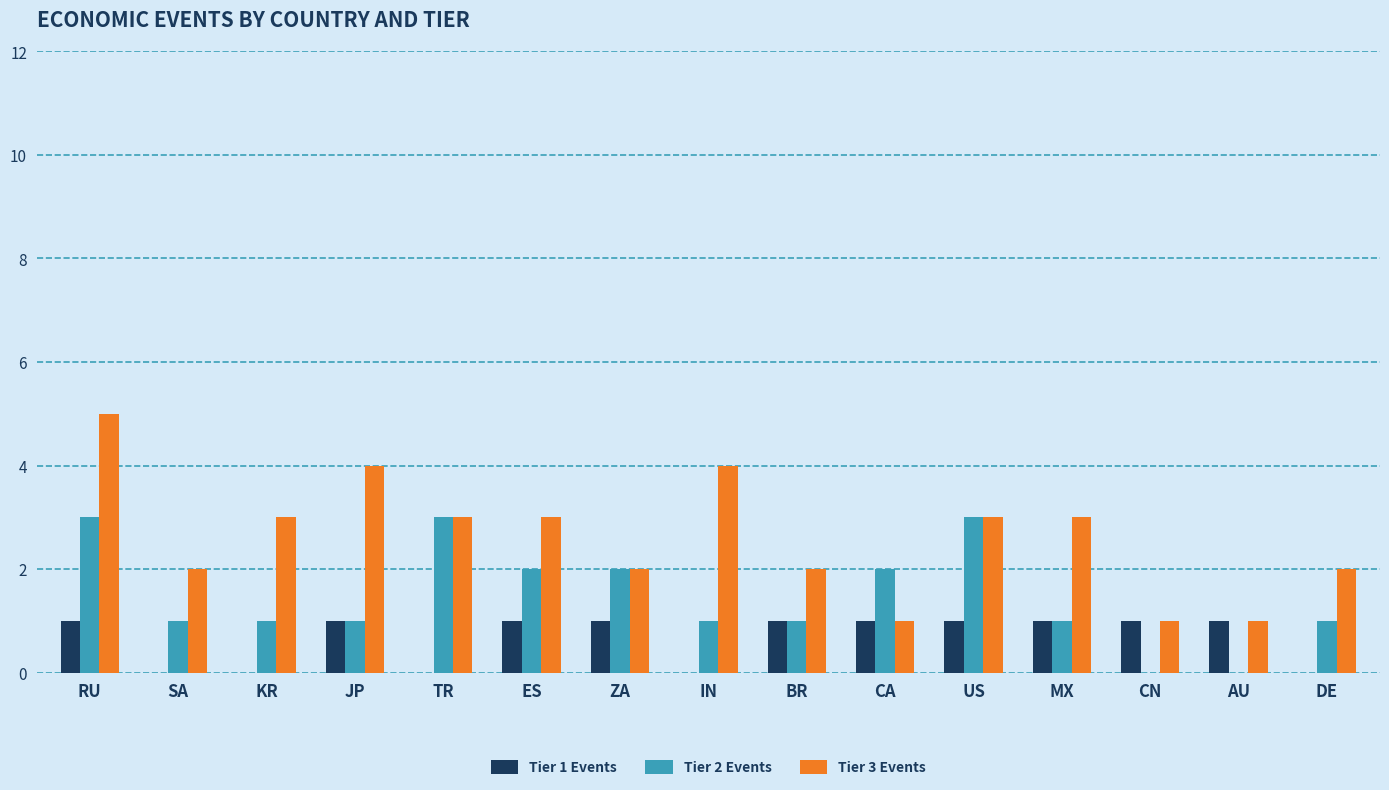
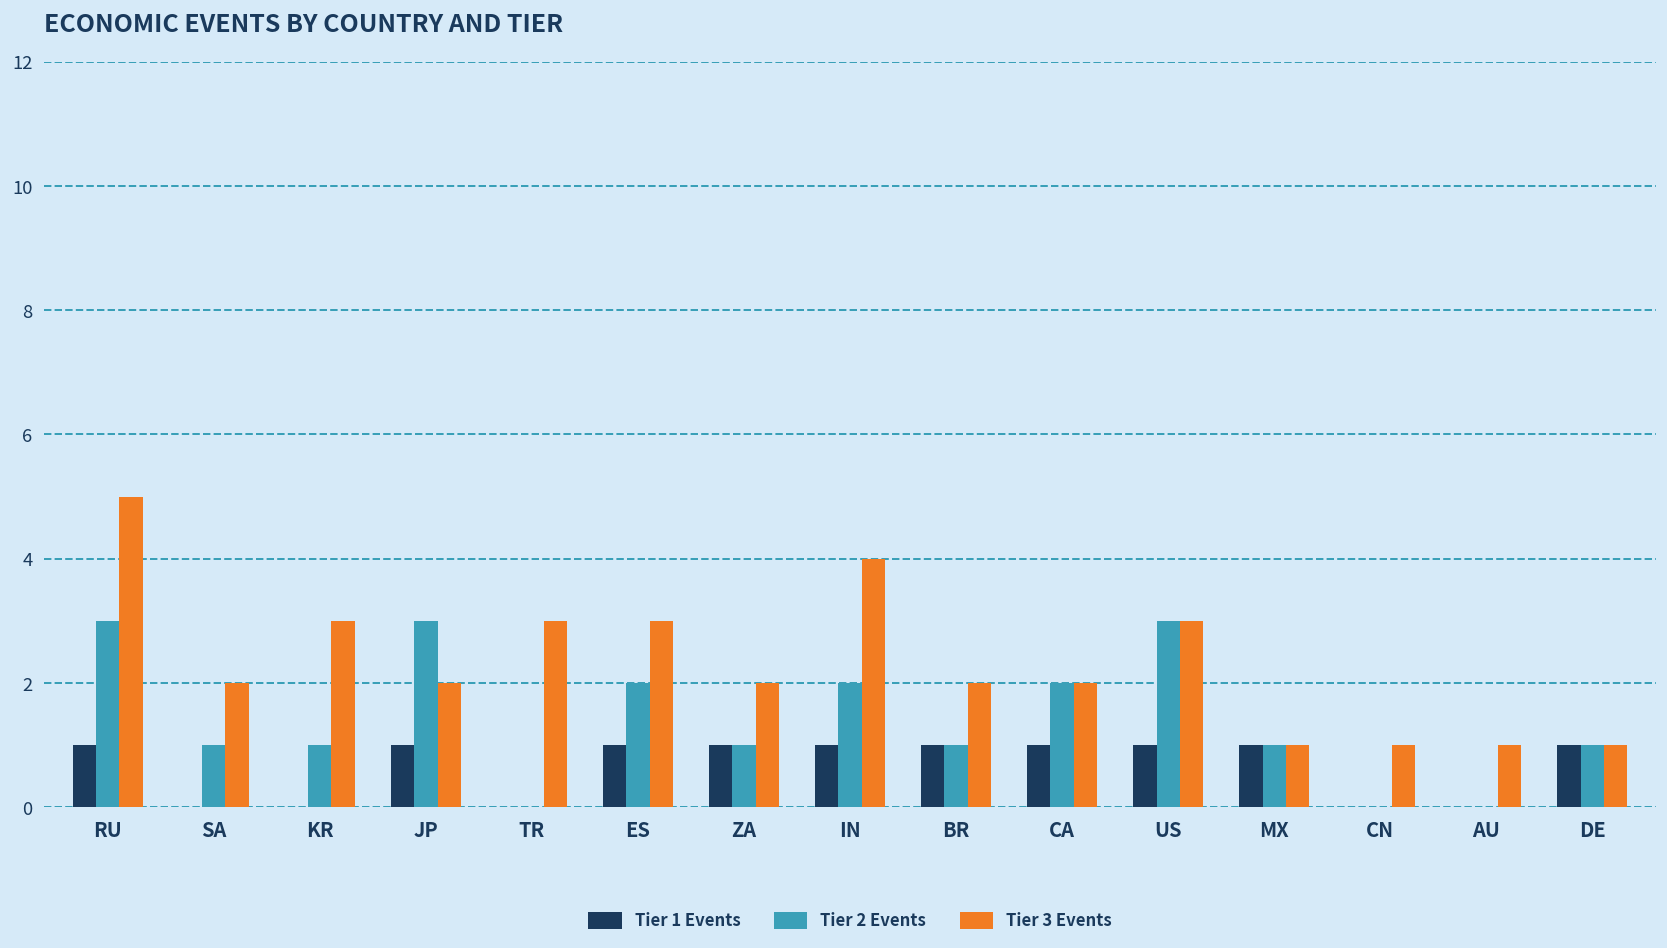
Tier 2 Events, JP: 1 -> 3
Tier 3 Events, JP: 4 -> 2
Tier 2 Events, TR: 3 -> 0
Tier 2 Events, ZA: 2 -> 1
Tier 1 Events, IN: 0 -> 1
Tier 2 Events, IN: 1 -> 2
Tier 3 Events, CA: 1 -> 2
Tier 3 Events, MX: 3 -> 1
Tier 1 Events, CN: 1 -> 0
Tier 1 Events, AU: 1 -> 0
Tier 1 Events, DE: 0 -> 1
Tier 3 Events, DE: 2 -> 1
